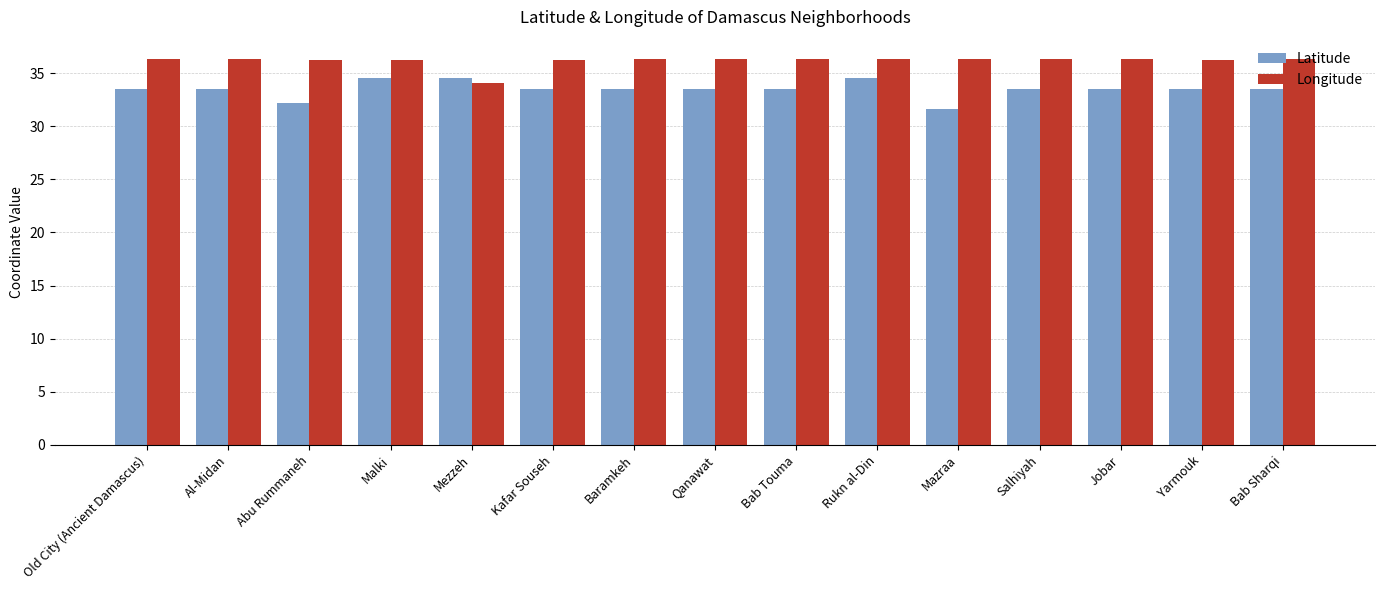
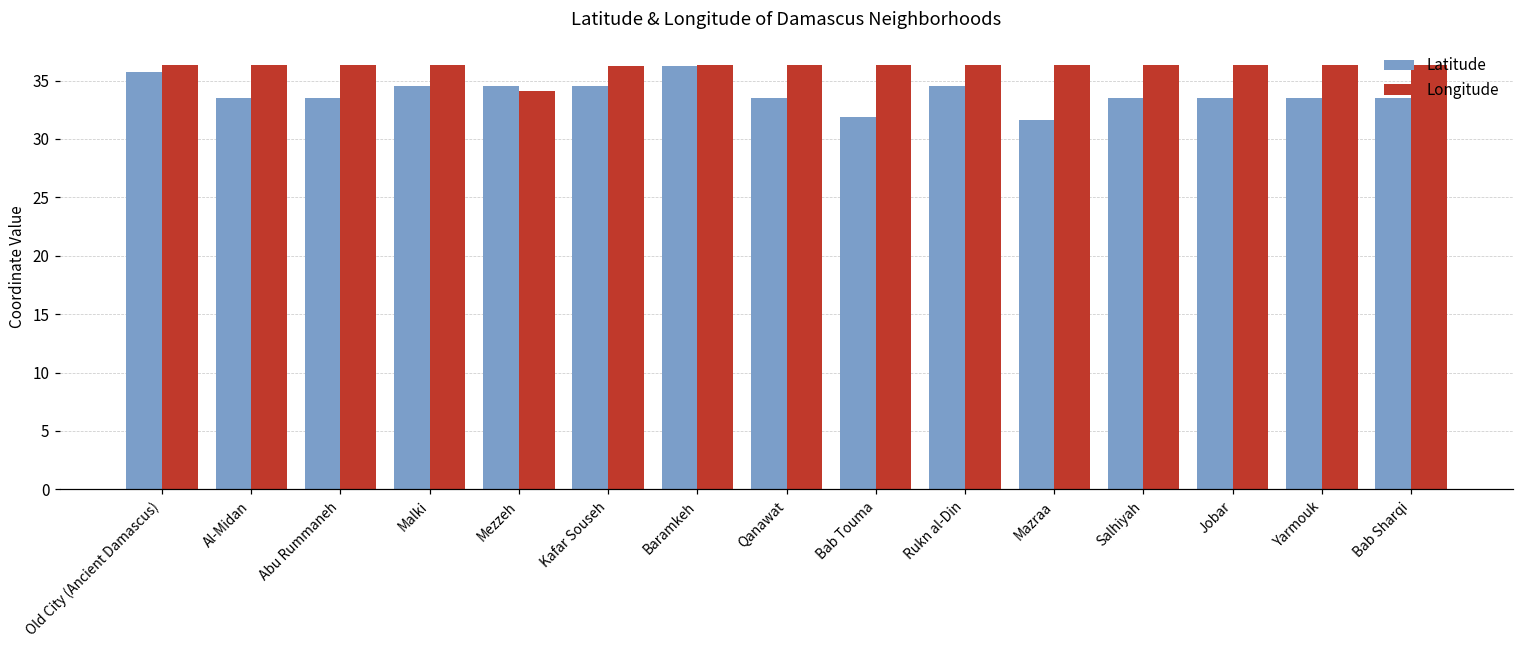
Latitude, Old City (Ancient Damascus): 33.5 -> 35.7
Latitude, Abu Rummaneh: 32.2 -> 33.5
Latitude, Kafar Souseh: 33.5 -> 34.5
Latitude, Baramkeh: 33.5 -> 36.2
Latitude, Bab Touma: 33.5 -> 31.9
